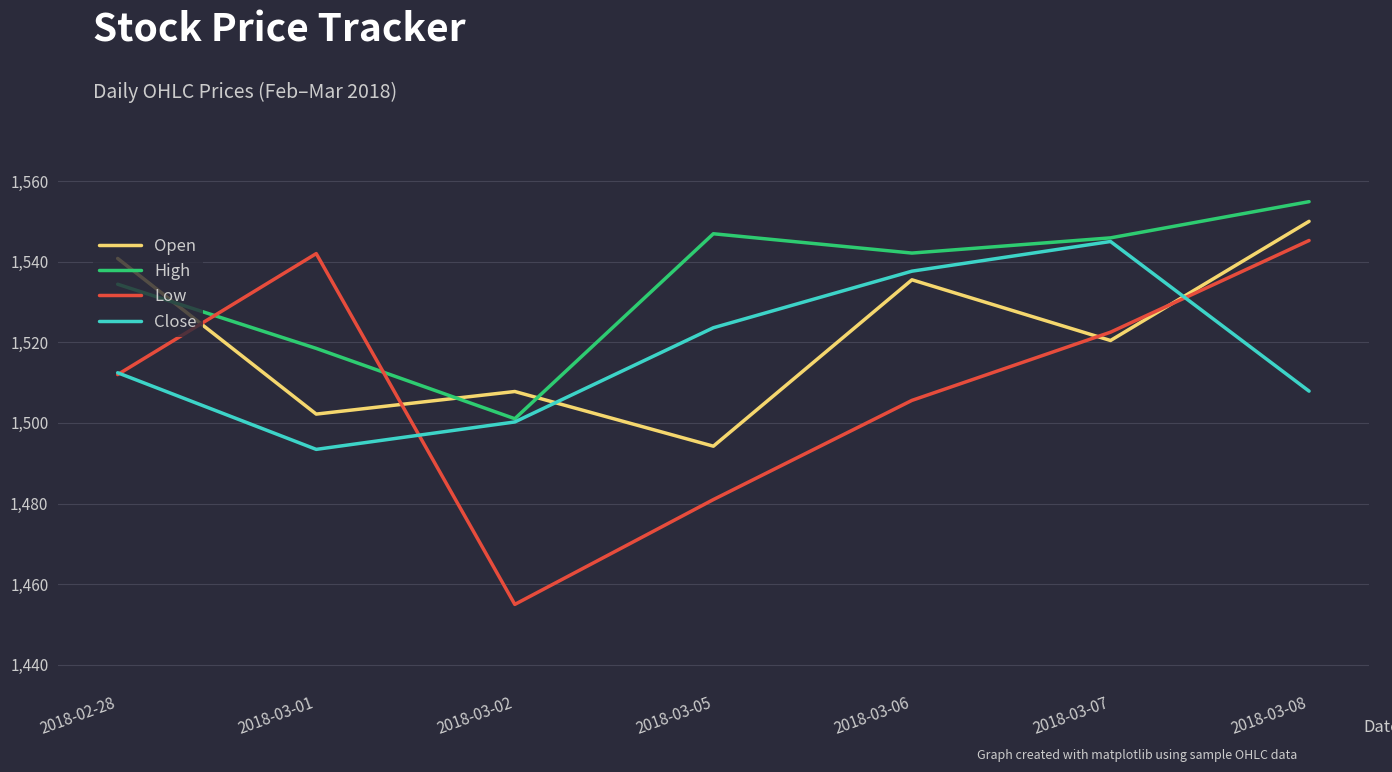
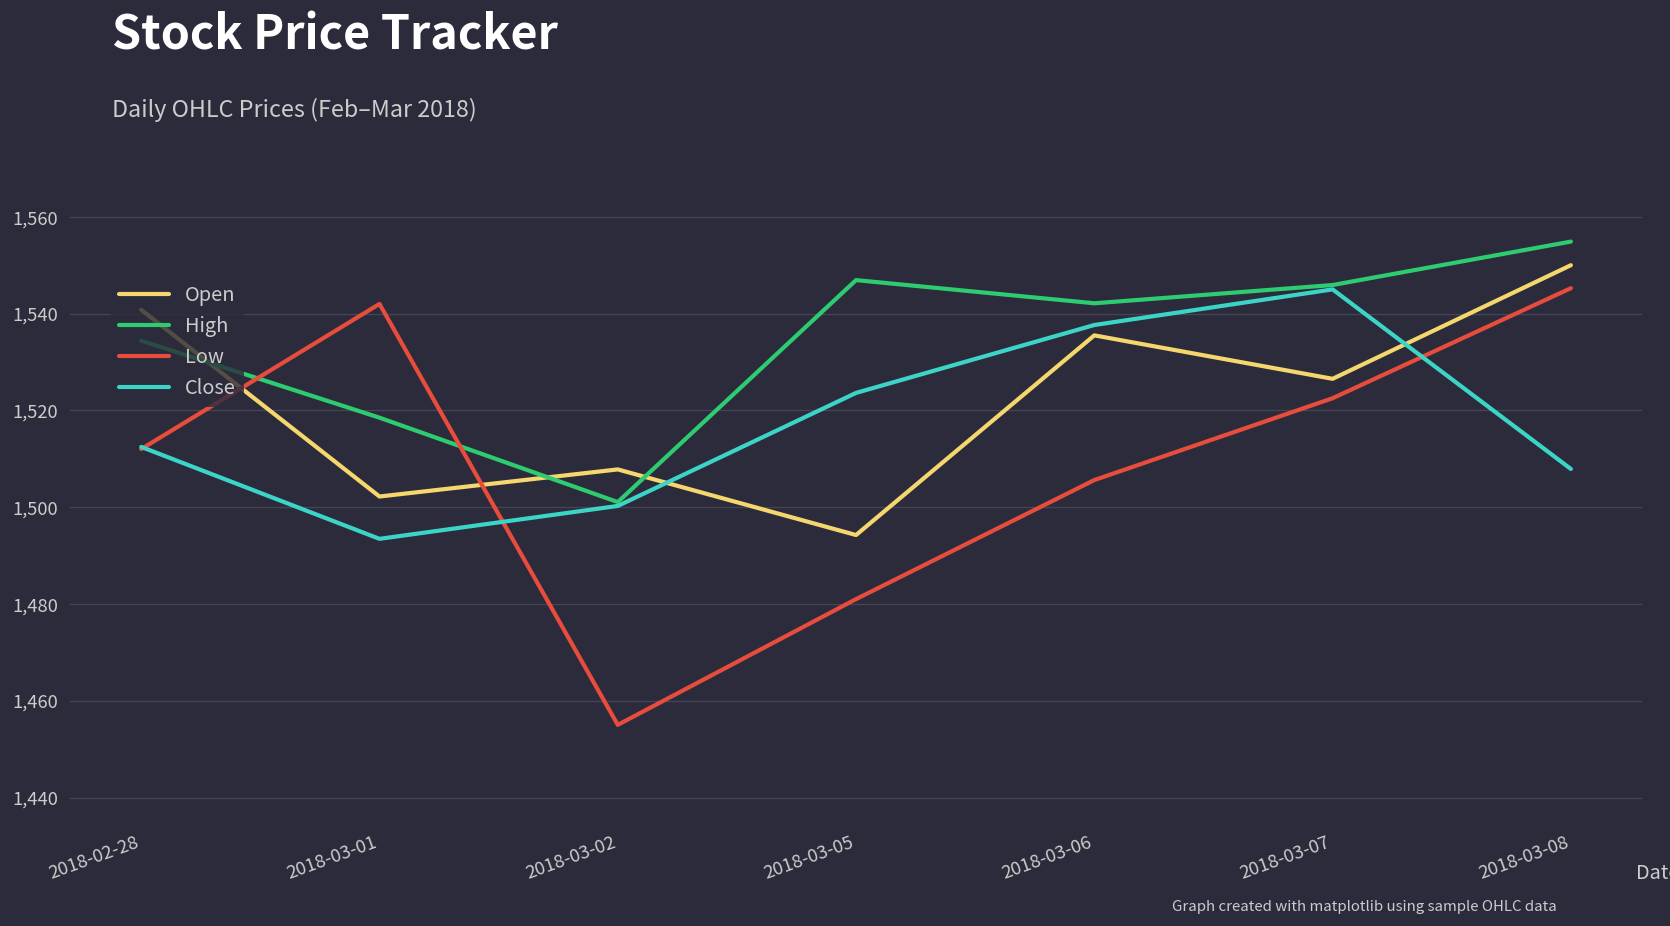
Open, 2018-03-07: 1,520 -> 1,527
